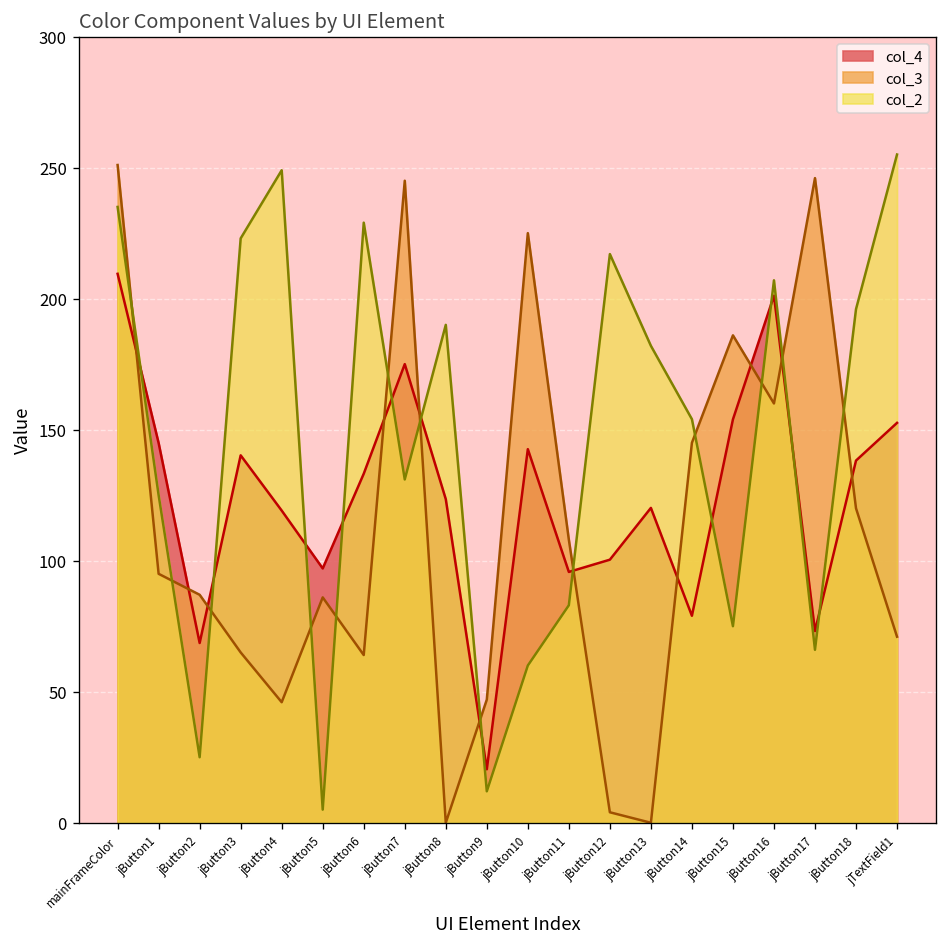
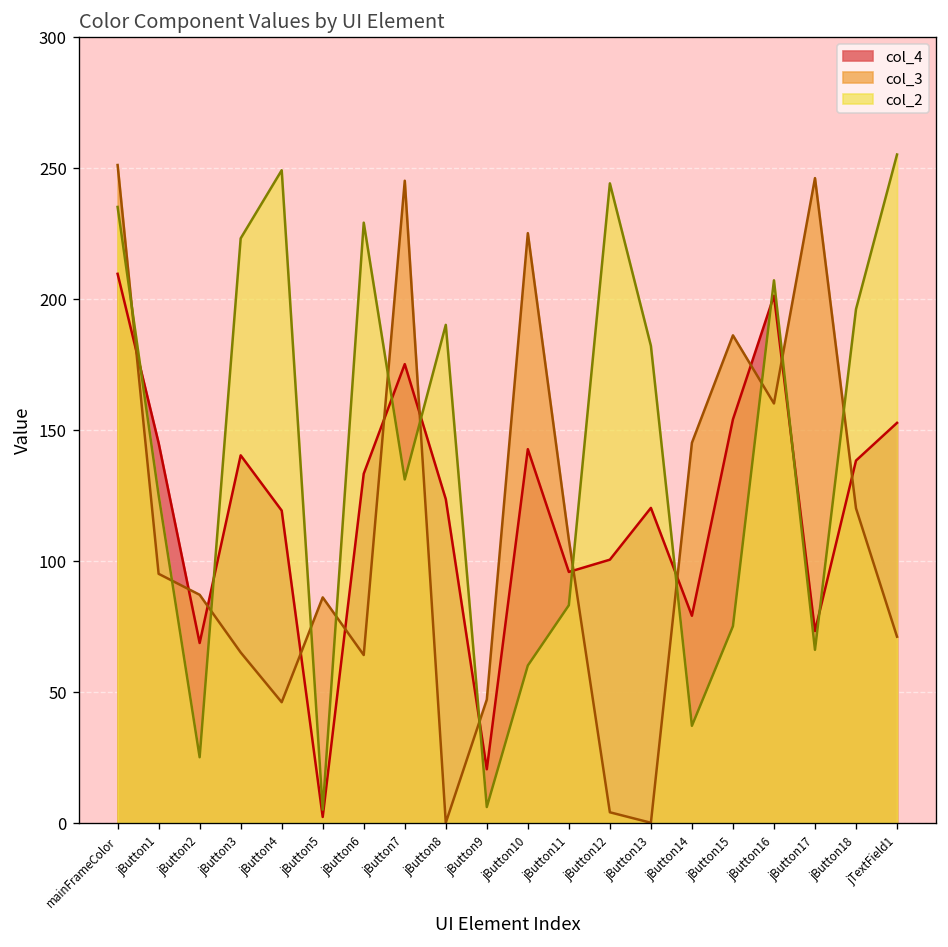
col_4, jButton5: 97 -> 2
col_2, jButton9: 12 -> 6
col_2, jButton12: 217 -> 244
col_2, jButton14: 154 -> 37
